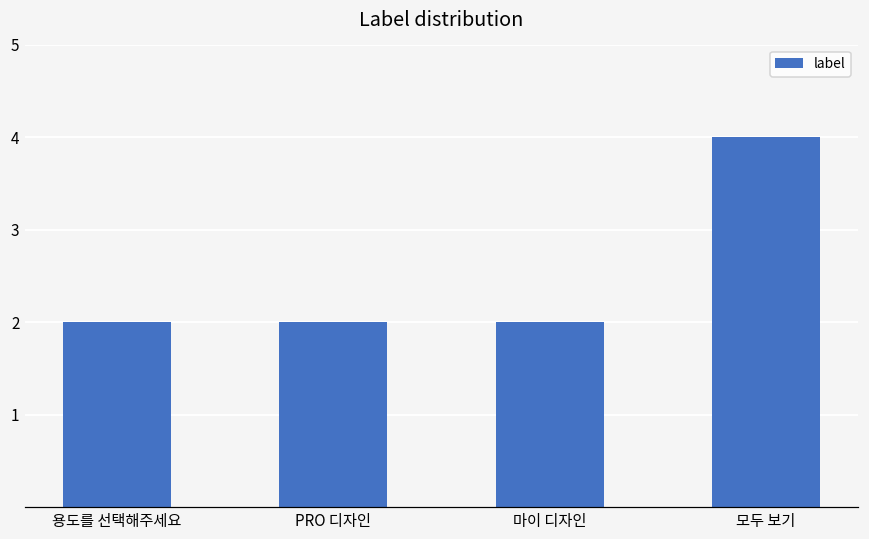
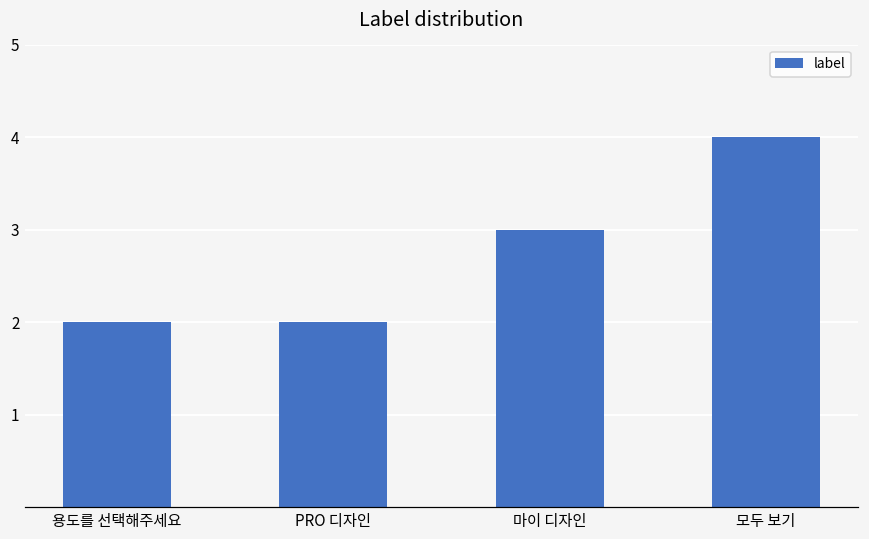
마이 디자인: 2 -> 3
